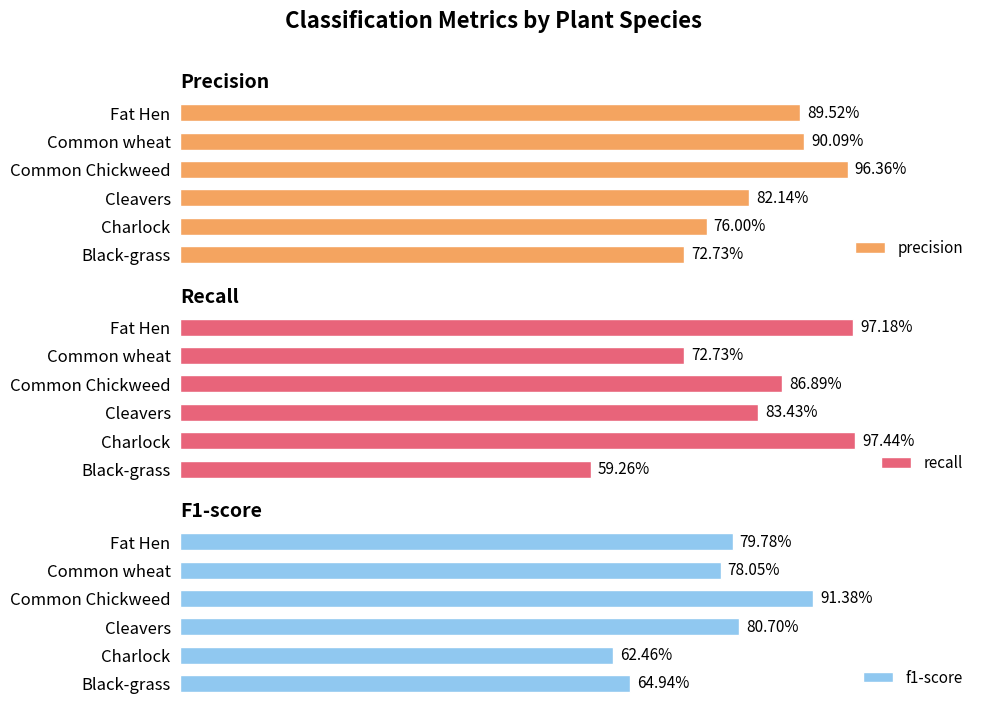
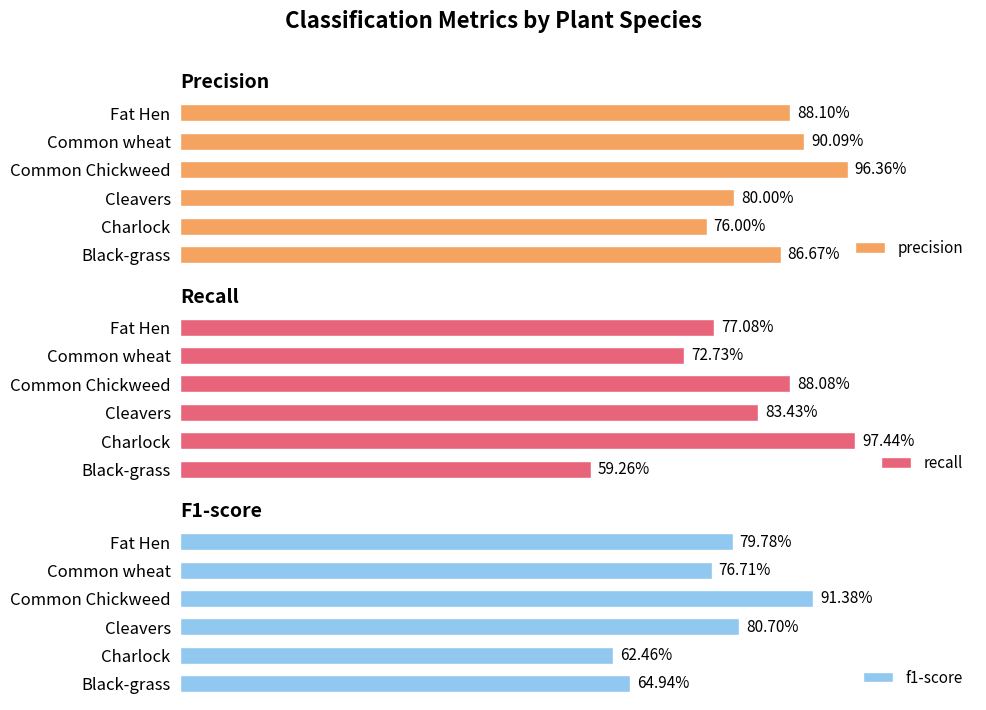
Precision, Fat Hen: 89.52% -> 88.10%
Precision, Cleavers: 82.14% -> 80.00%
Precision, Black-grass: 72.73% -> 86.67%
Recall, Fat Hen: 97.18% -> 77.08%
Recall, Common Chickweed: 86.89% -> 88.08%
F1-score, Common wheat: 78.05% -> 76.71%
